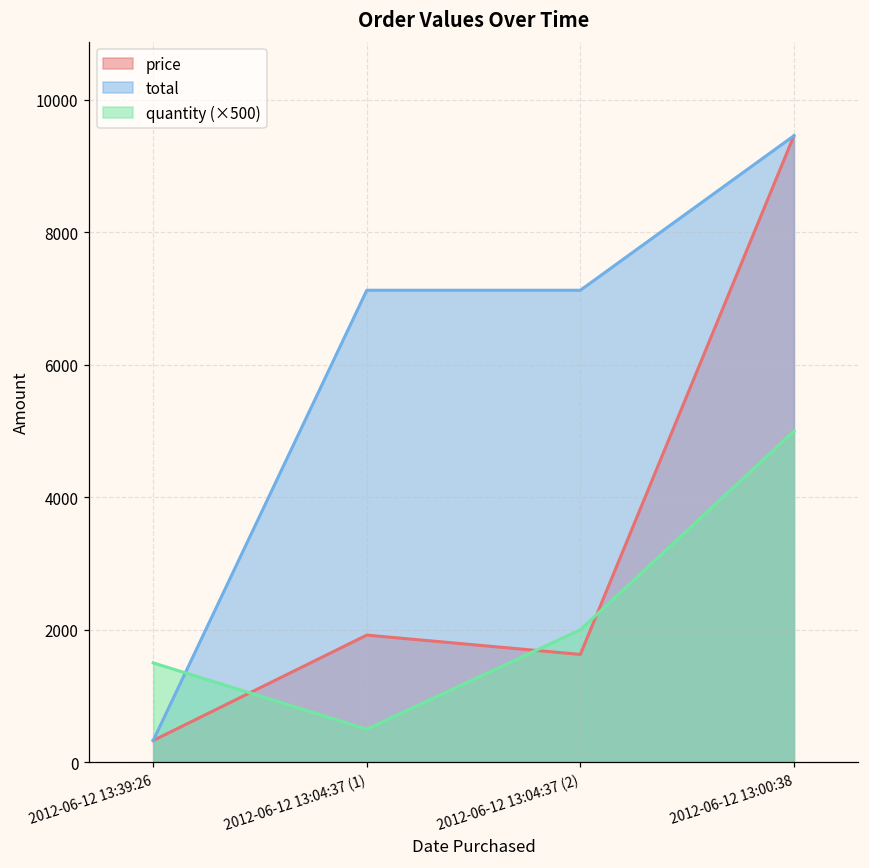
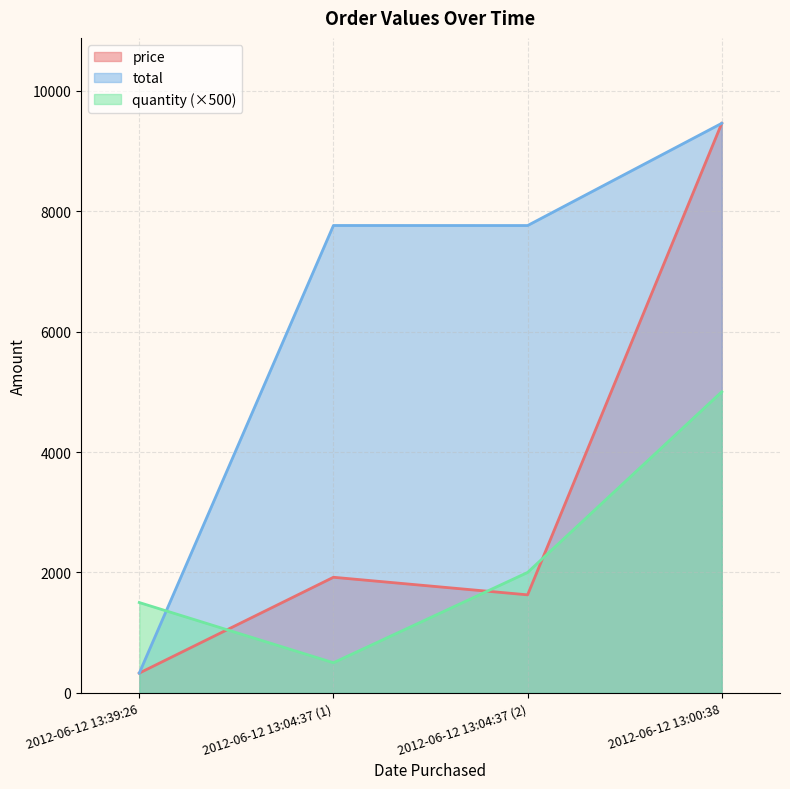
total, 2012-06-12 13:04:37 (1): 7100 -> 7800
total, 2012-06-12 13:04:37 (2): 7100 -> 7800
